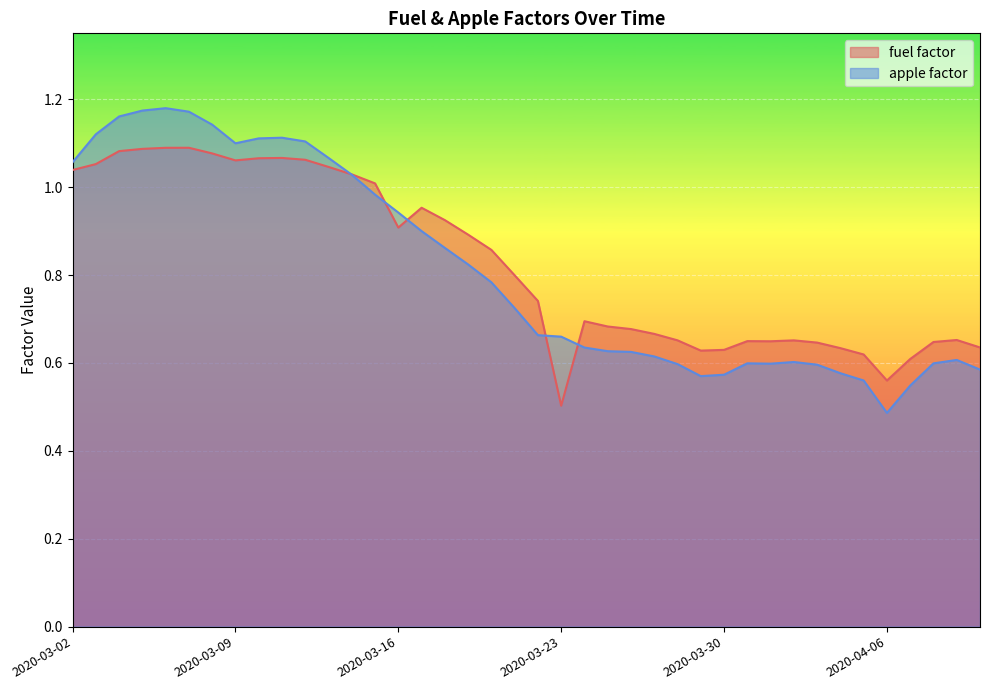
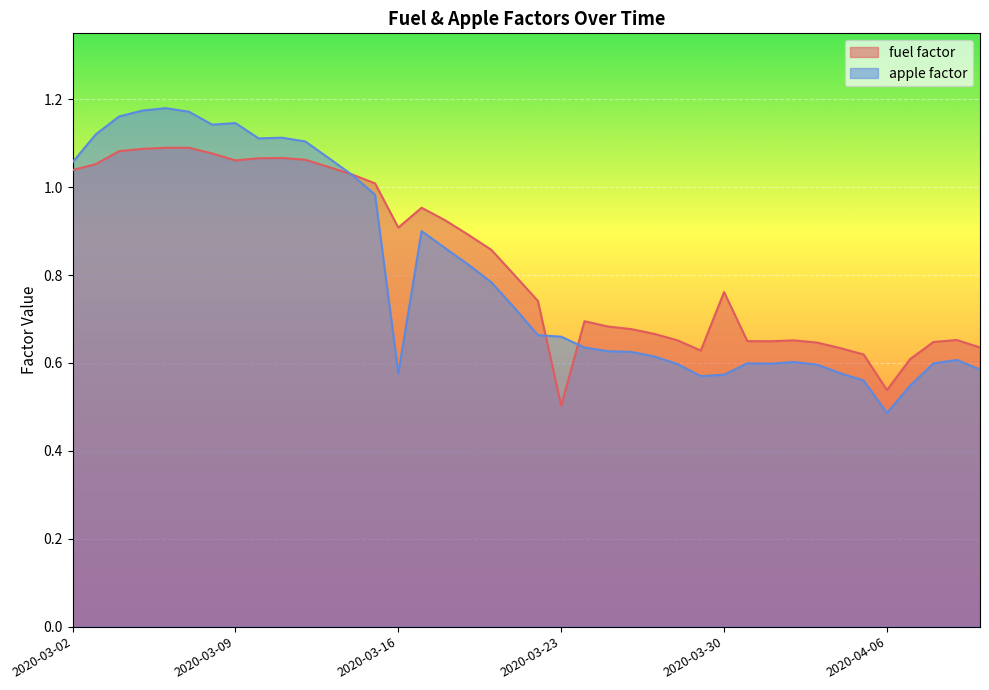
apple factor, 2020-03-09: 1.10 -> 1.15
apple factor, 2020-03-16: 0.94 -> 0.58
fuel factor, 2020-03-30: 0.63 -> 0.76
fuel factor, 2020-04-06: 0.56 -> 0.54
